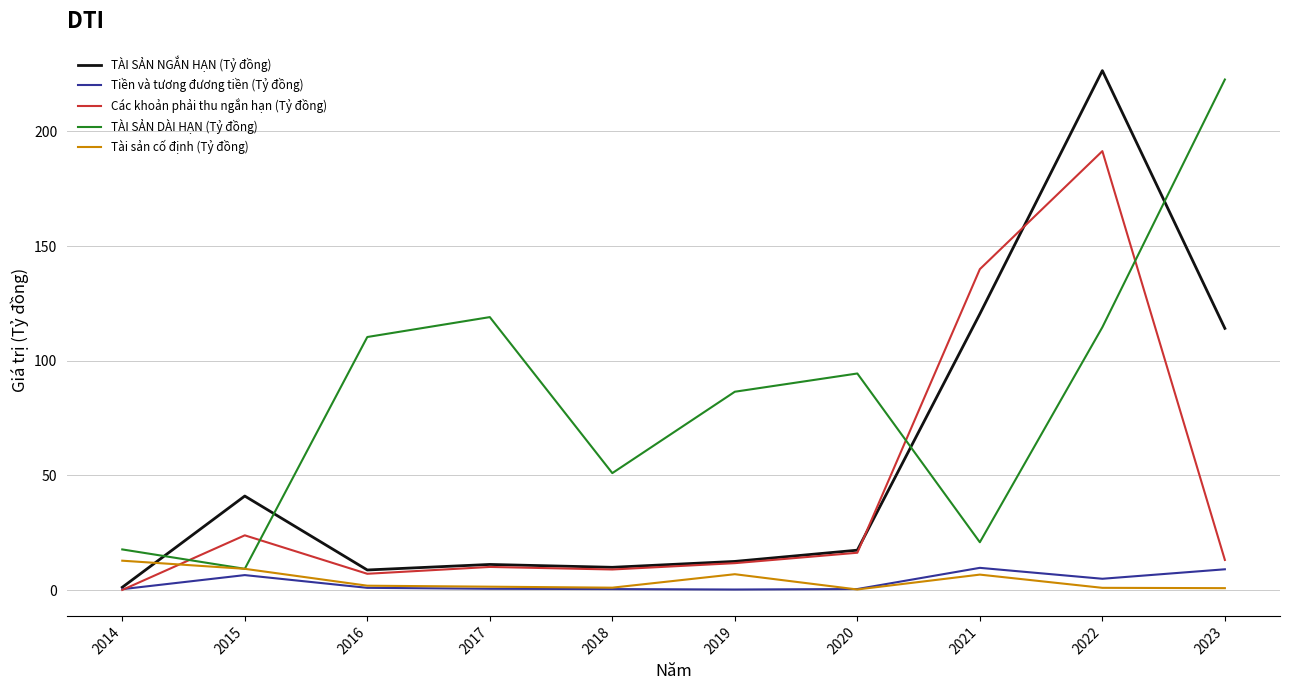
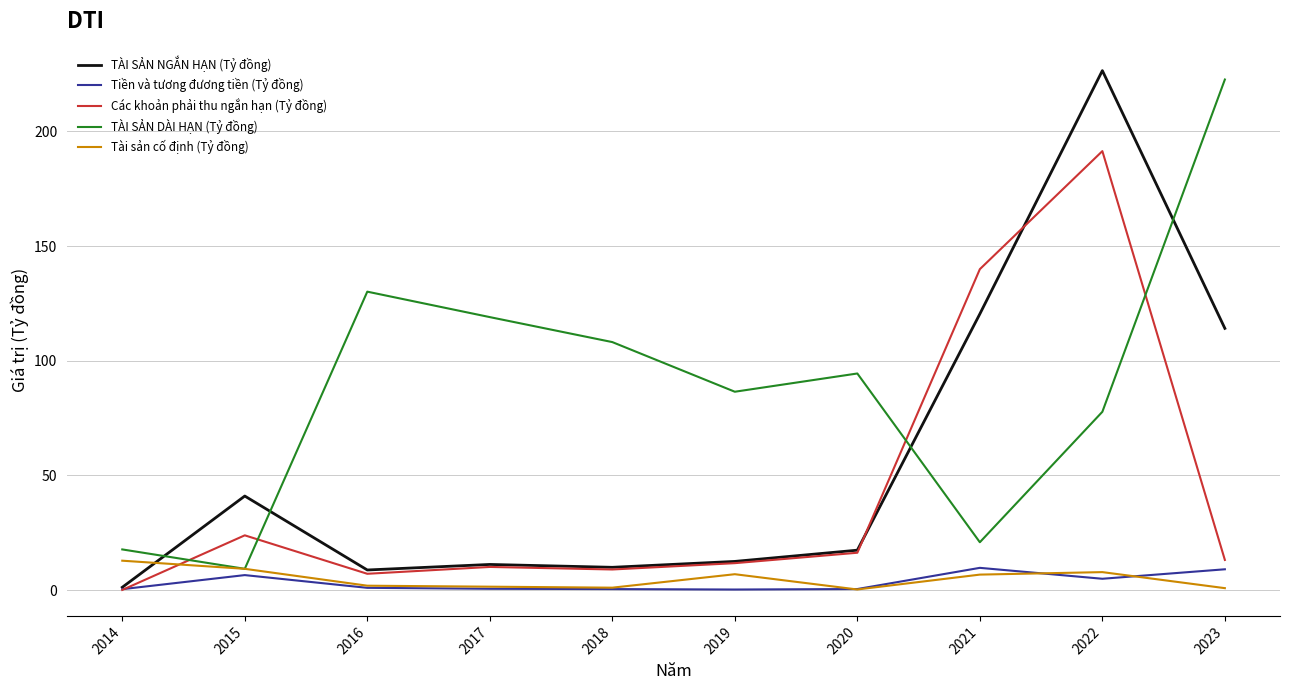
TÀI SẢN DÀI HẠN (Tỷ đồng), 2016: 110 -> 130
TÀI SẢN DÀI HẠN (Tỷ đồng), 2018: 51 -> 108
TÀI SẢN DÀI HẠN (Tỷ đồng), 2022: 115 -> 78
Tài sản cố định (Tỷ đồng), 2022: 1 -> 8
